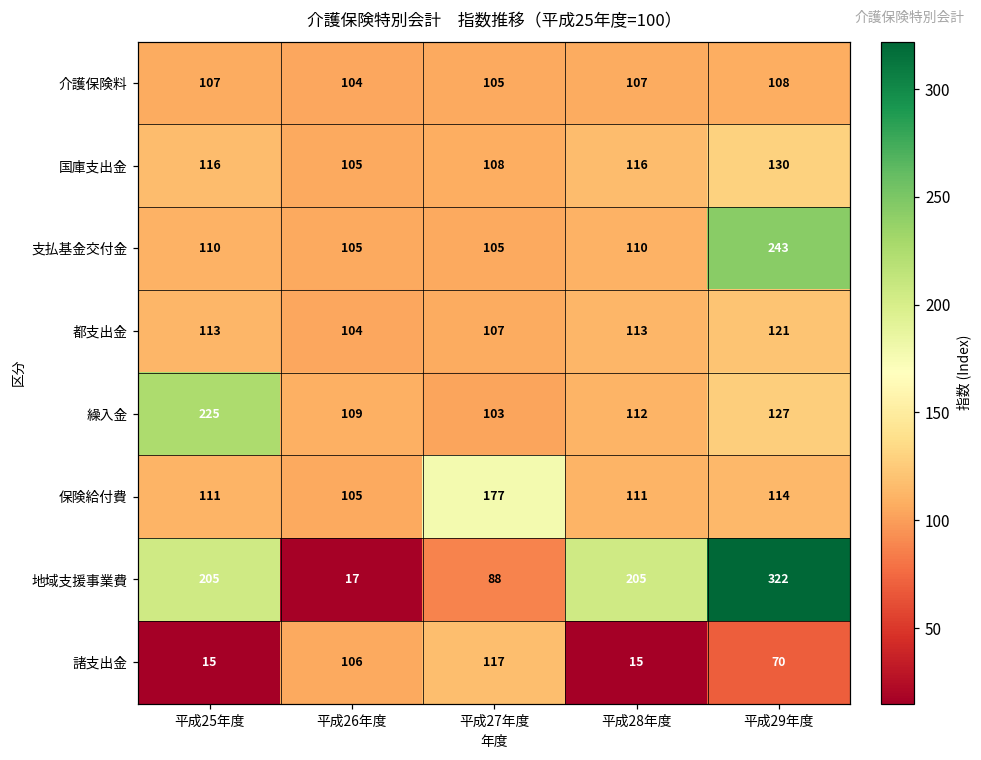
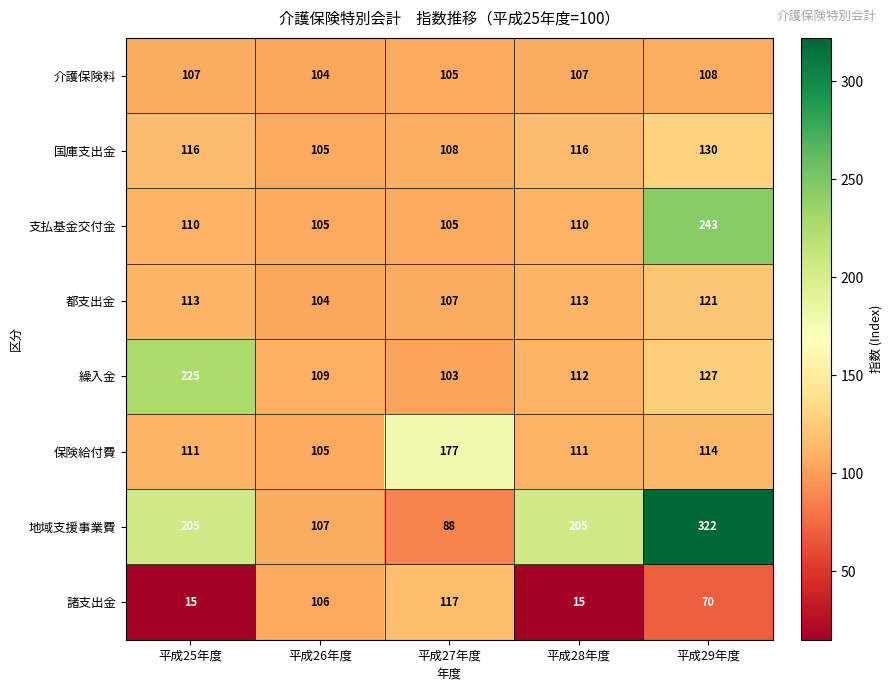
地域支援事業費, 平成26年度: 17 -> 107
